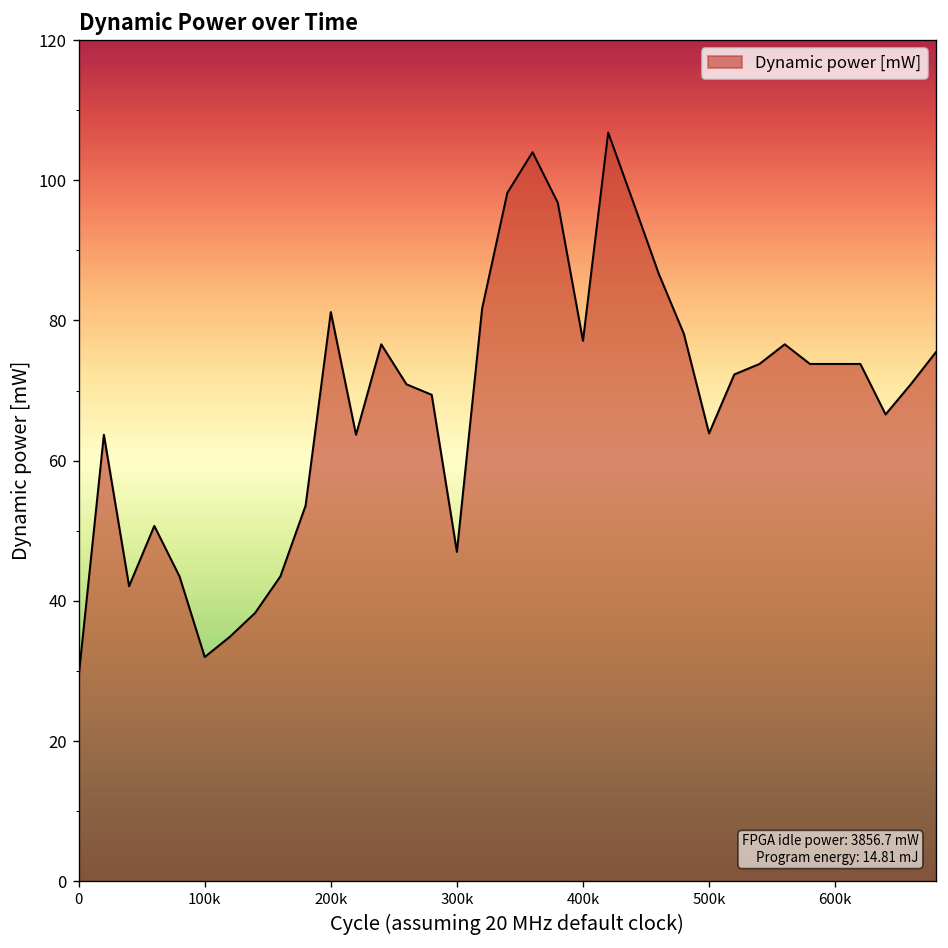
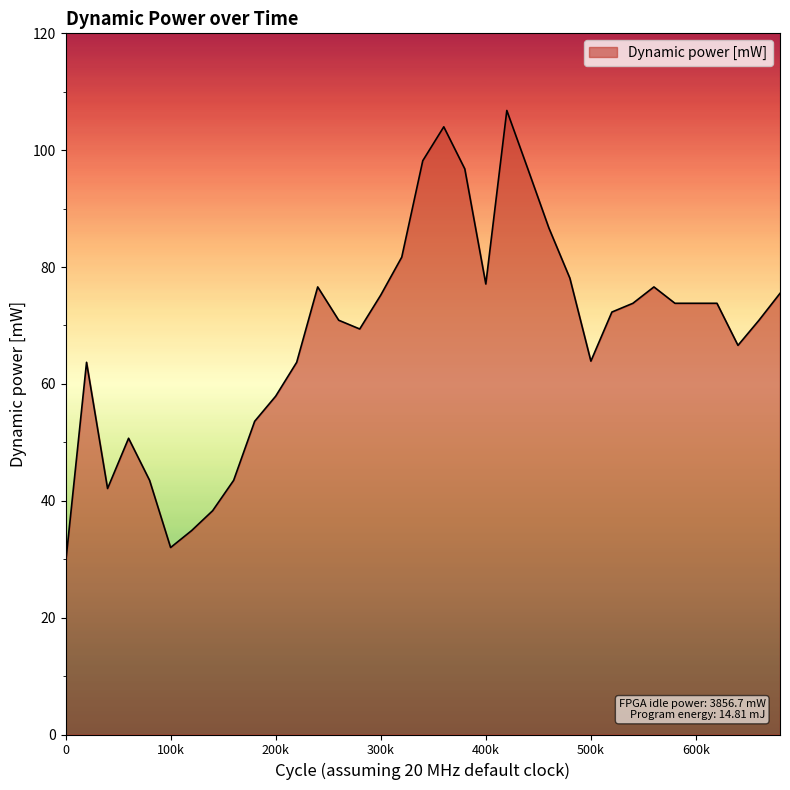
200k: 81 -> 58
300k: 47 -> 75
